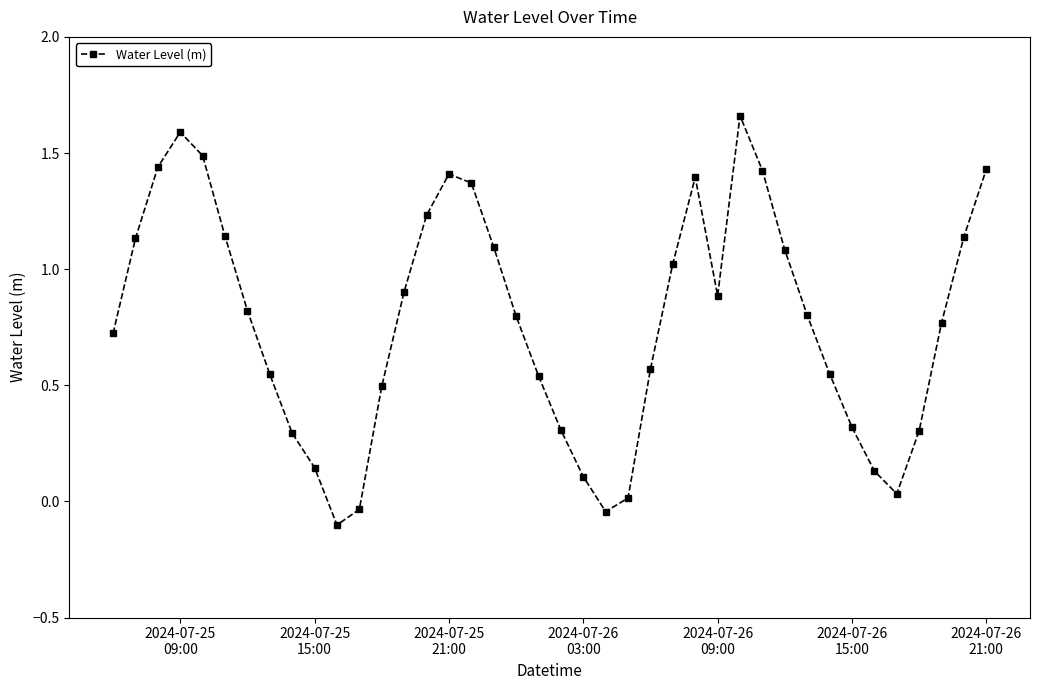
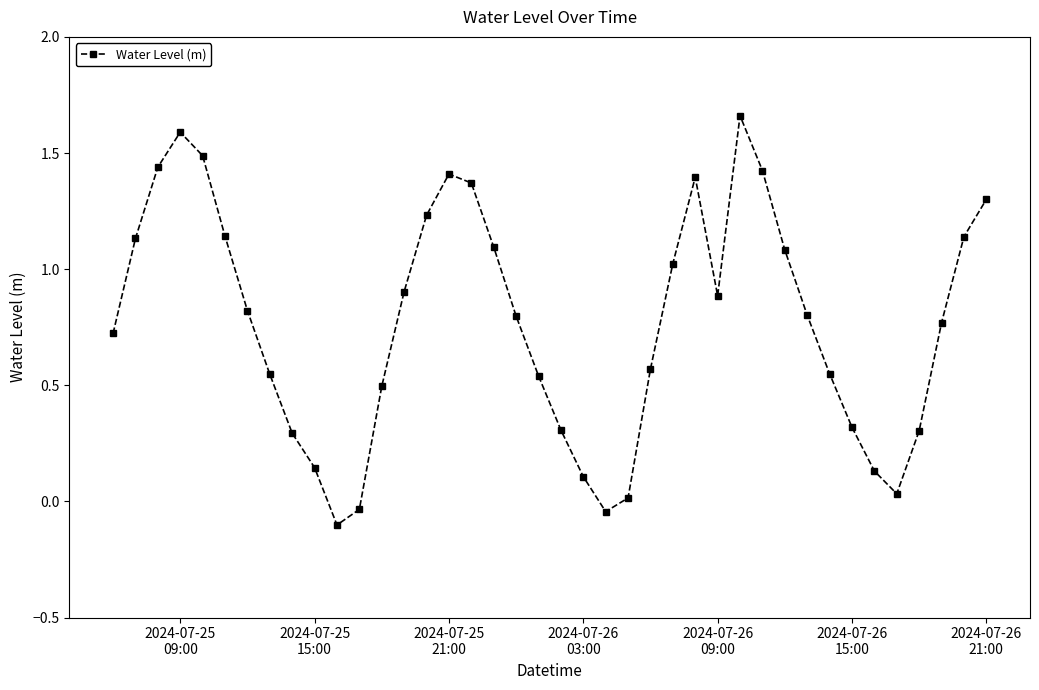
2024-07-26 21:00: 1.43 -> 1.30
